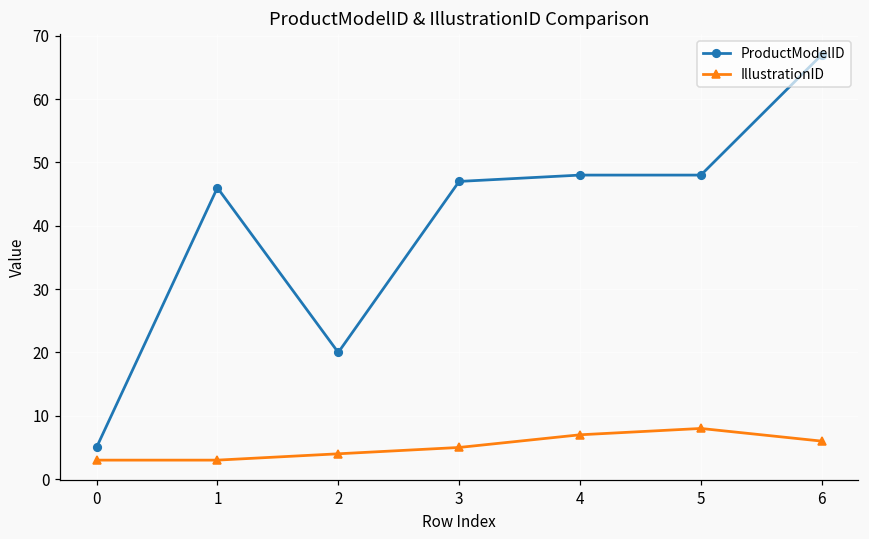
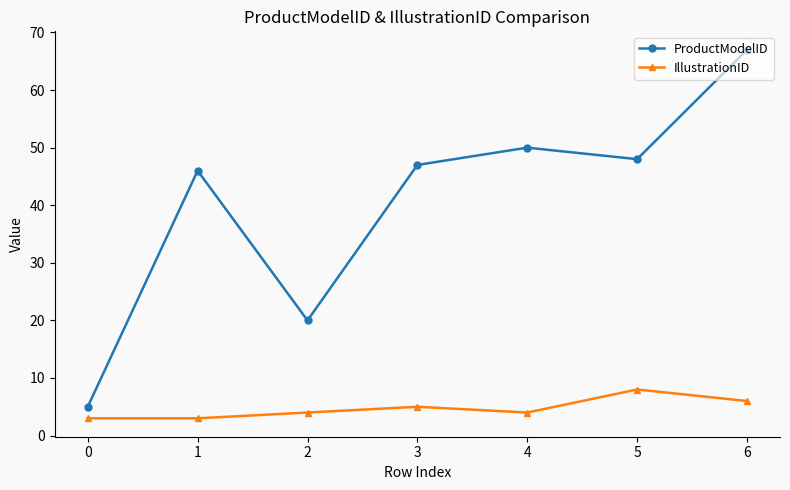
ProductModelID, 4: 48 -> 50
IllustrationID, 4: 7 -> 4
